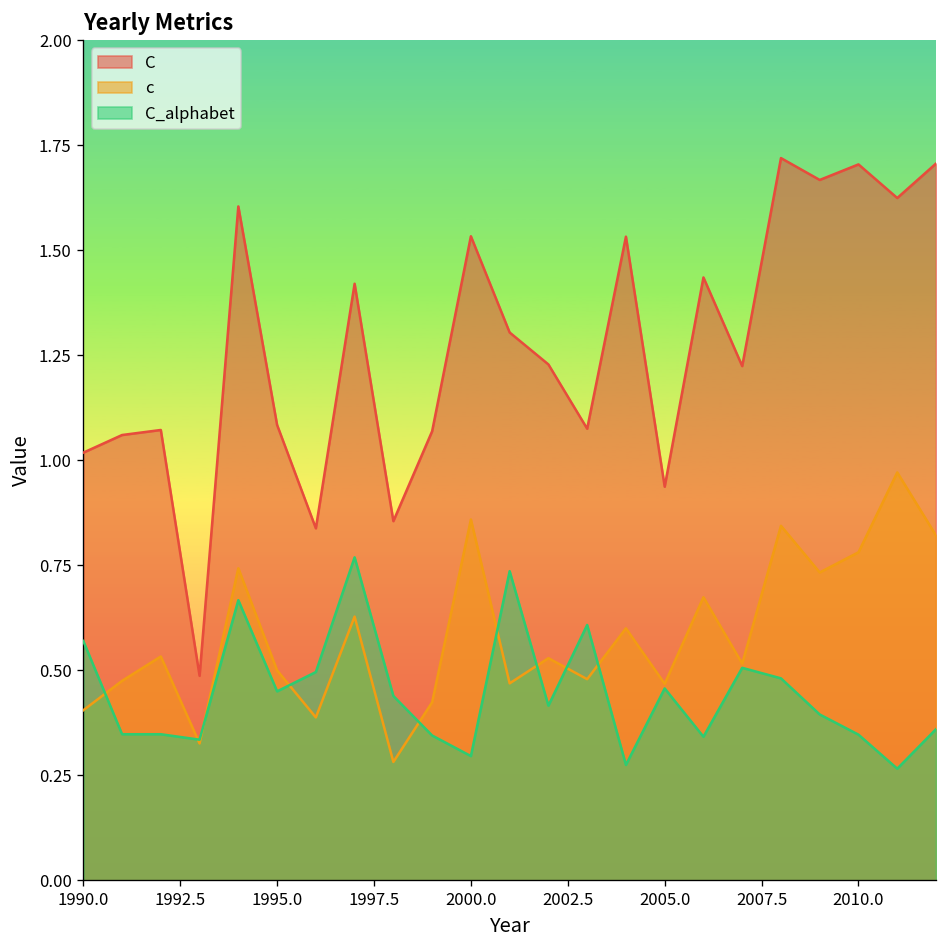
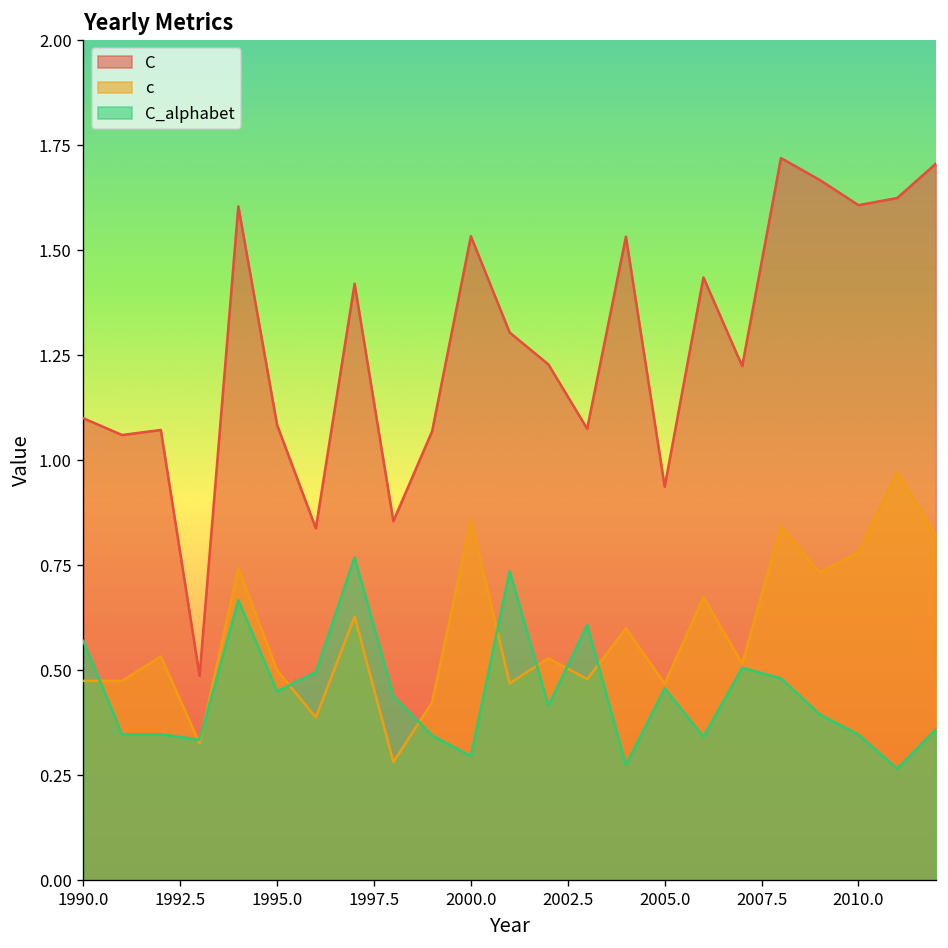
C, 1990.0: 1.02 -> 1.10
c, 1990.0: 0.41 -> 0.48
C, 2010.0: 1.70 -> 1.61
